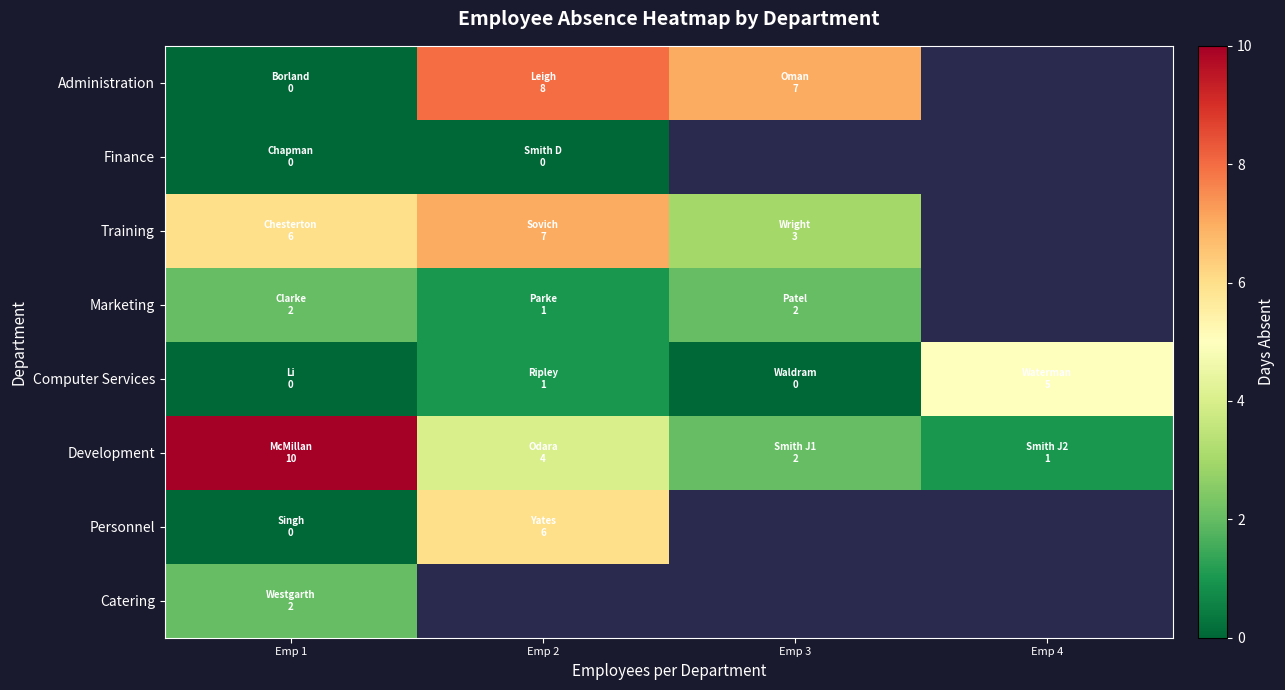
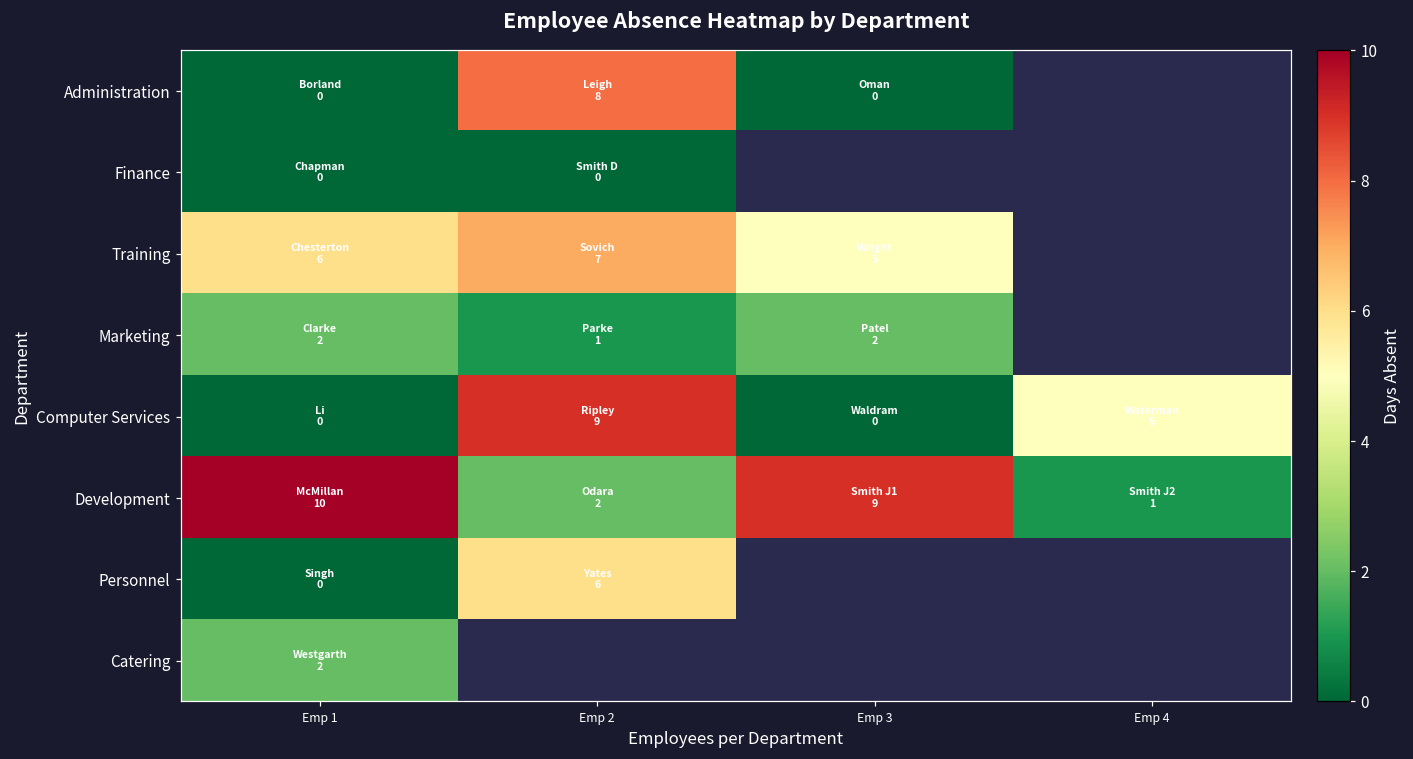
Administration, Emp 3: 7 -> 0
Training, Emp 3: 3 -> 5
Computer Services, Emp 2: 1 -> 9
Development, Emp 2: 4 -> 2
Development, Emp 3: 2 -> 9
